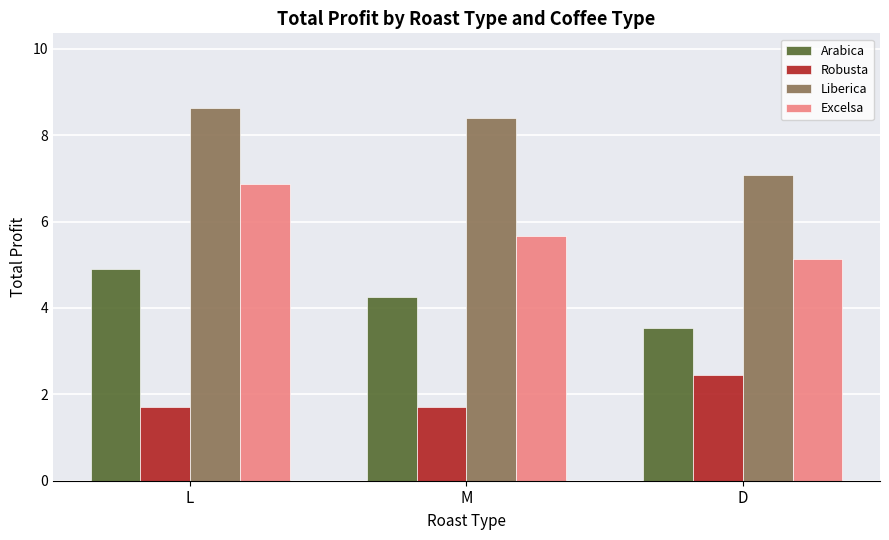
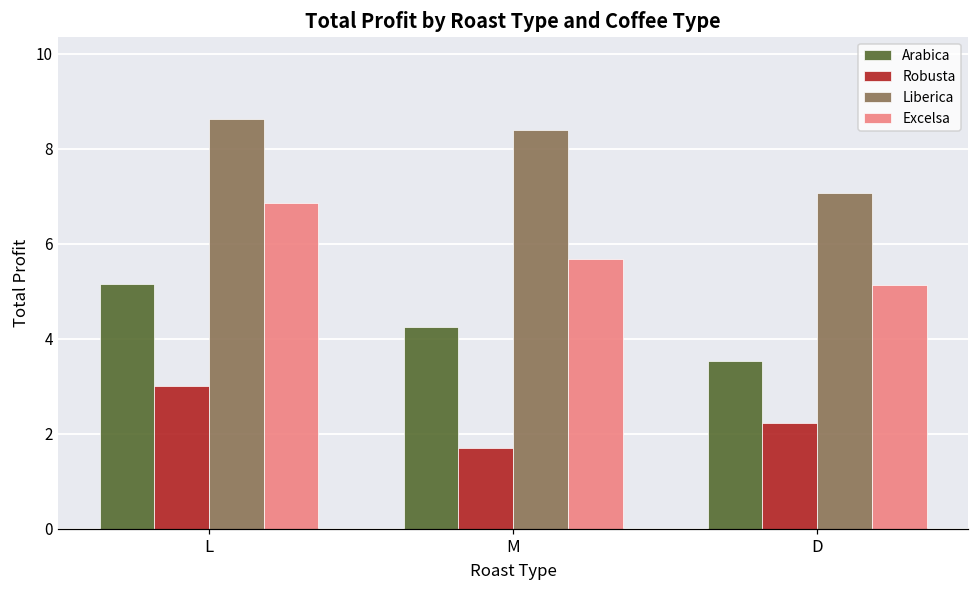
Arabica, L: 4.9 -> 5.2
Robusta, L: 1.7 -> 3.0
Robusta, D: 2.4 -> 2.2
